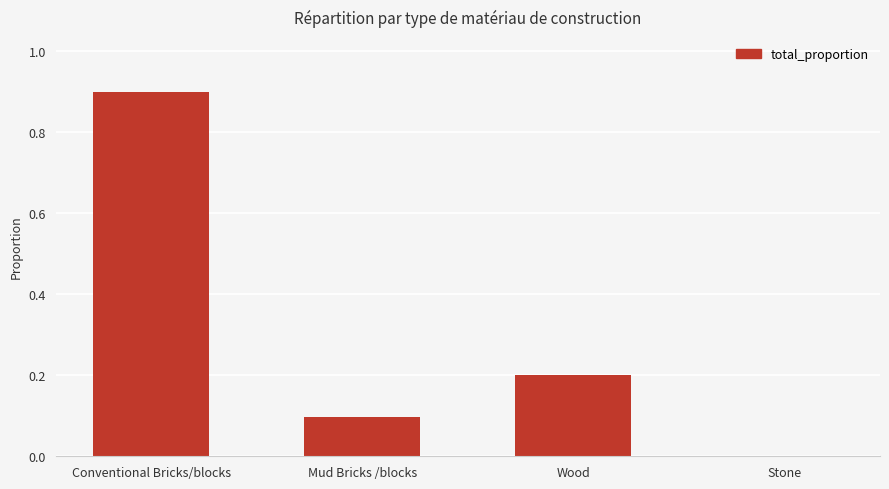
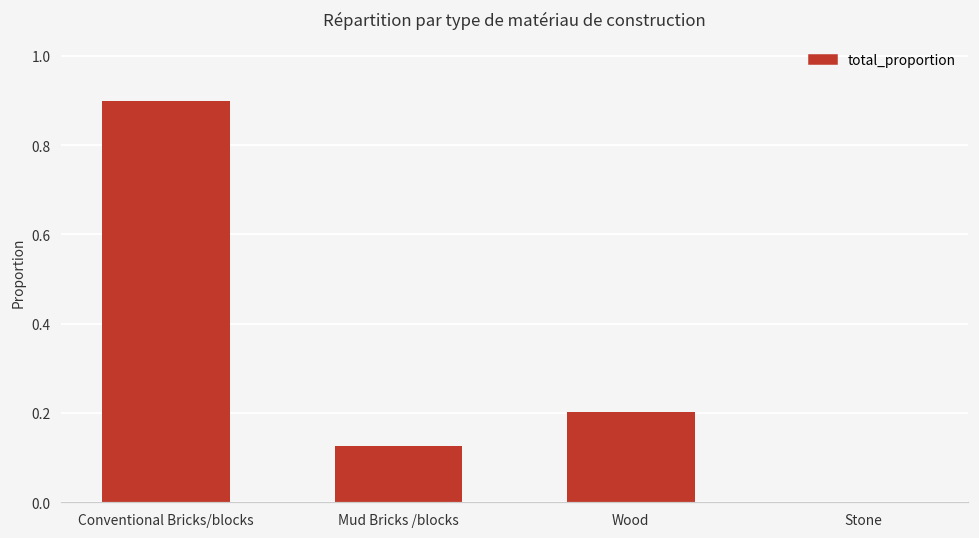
Mud Bricks /blocks: 0.10 -> 0.13
